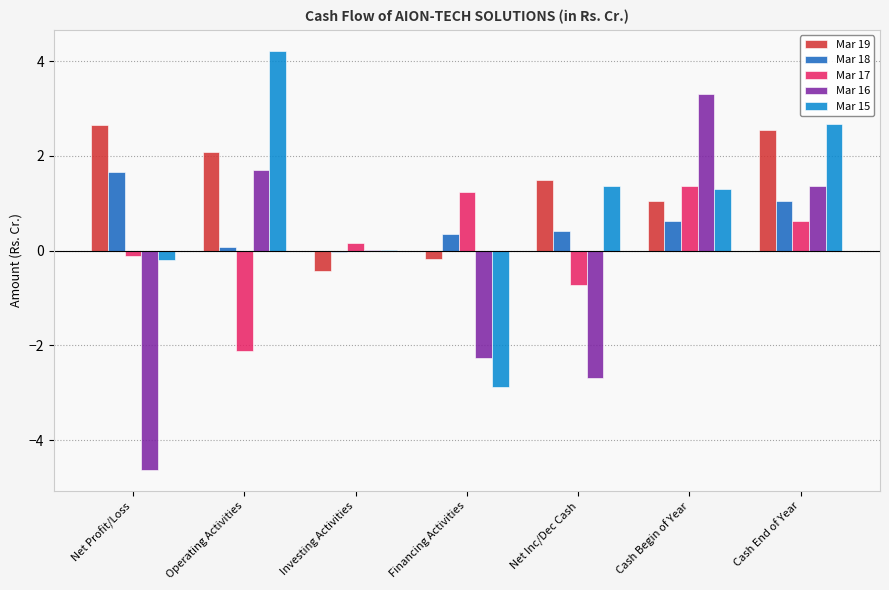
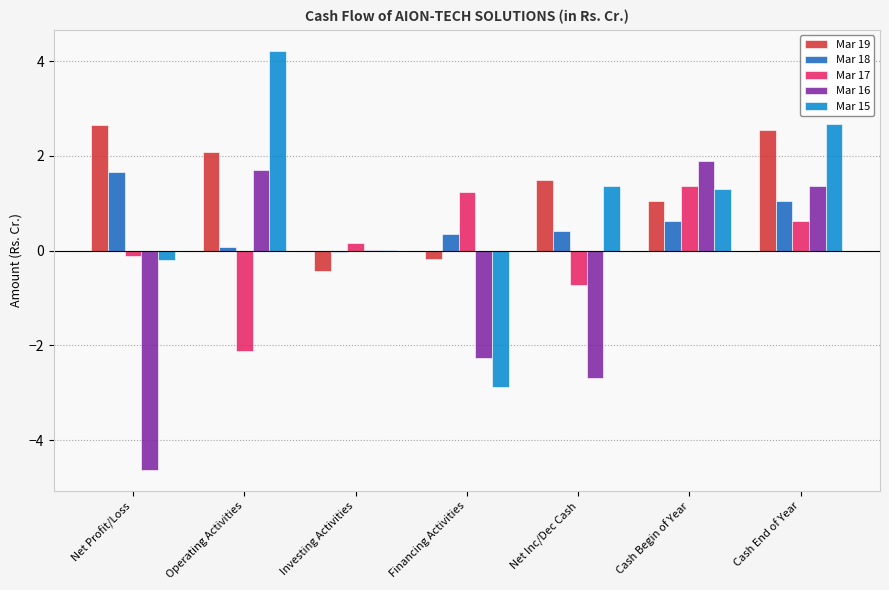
Mar 16, Cash Begin of Year: 3.3 -> 1.9
